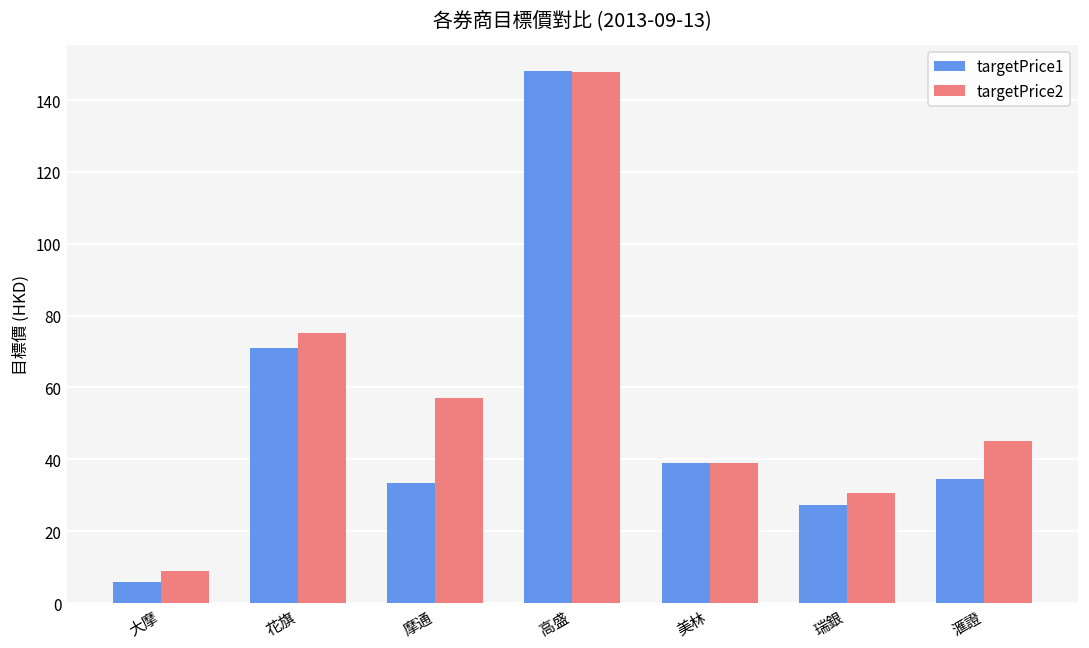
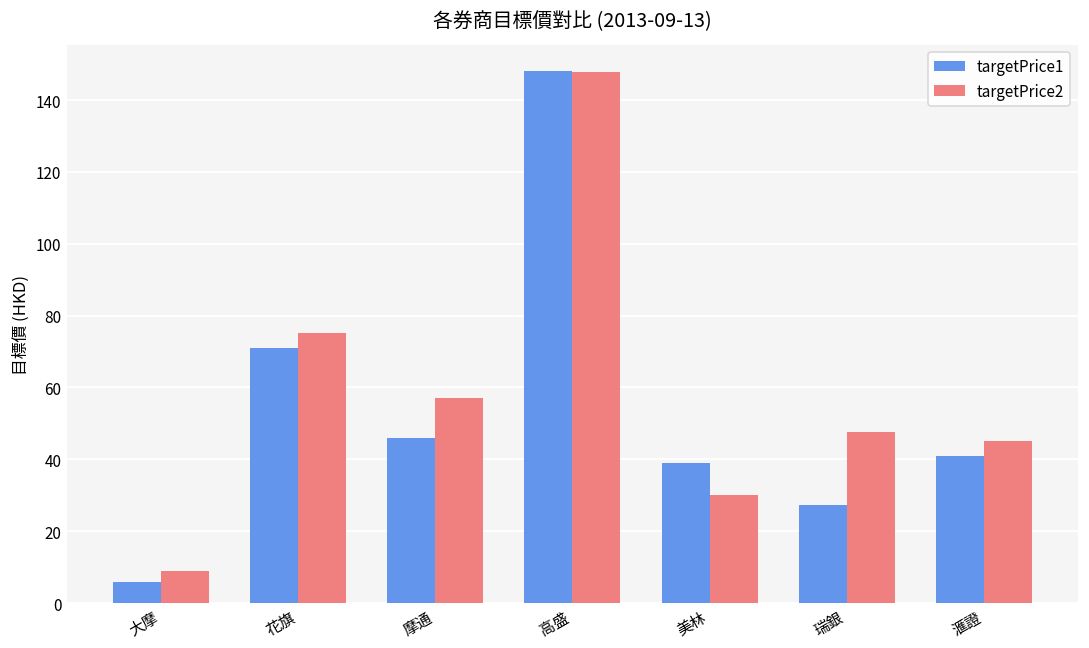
targetPrice1, 摩通: 33 -> 46
targetPrice2, 美林: 39 -> 30
targetPrice2, 瑞銀: 31 -> 48
targetPrice1, 滙證: 35 -> 41
